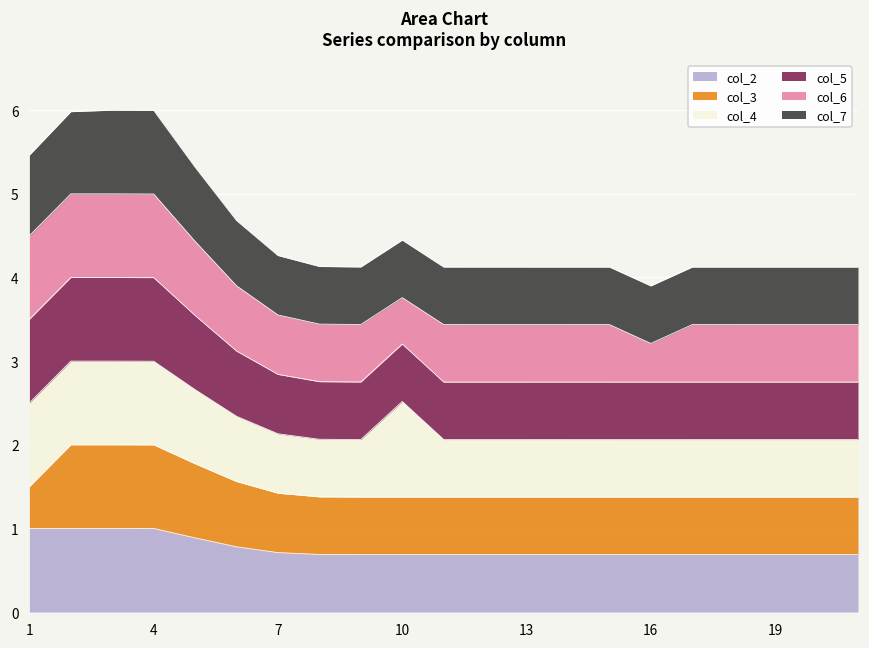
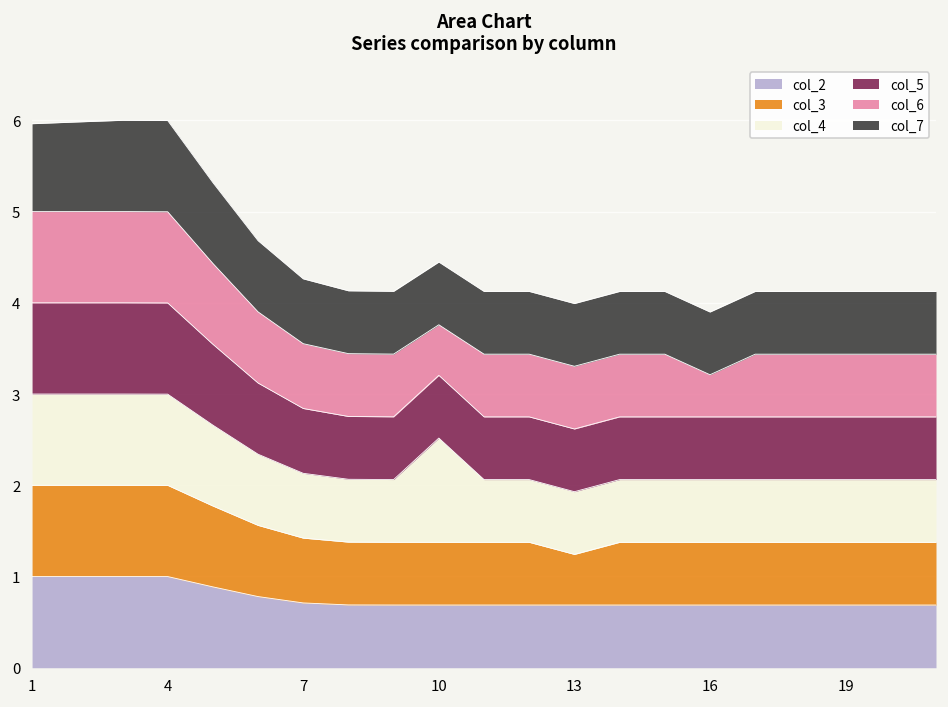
col_3, 1: 0.5 -> 1.0
col_3, 13: 0.7 -> 0.6
